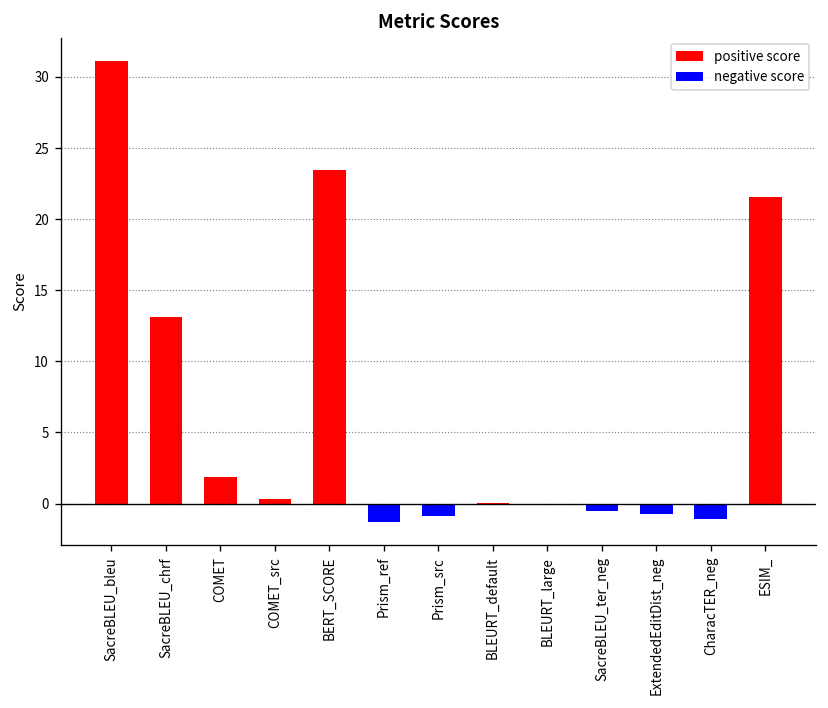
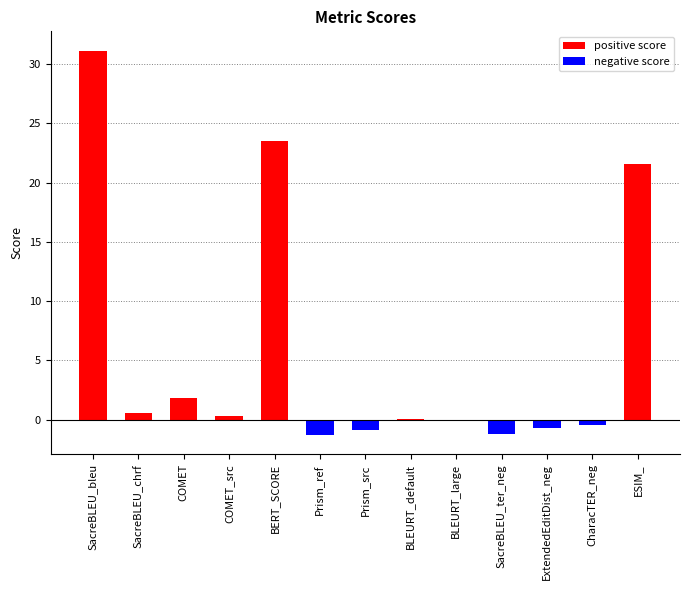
positive score, SacreBLEU_chrf: 13.2 -> 0.6
negative score, SacreBLEU_ter_neg: -0.5 -> -1.2
negative score, CharacTER_neg: -1.1 -> -0.4
